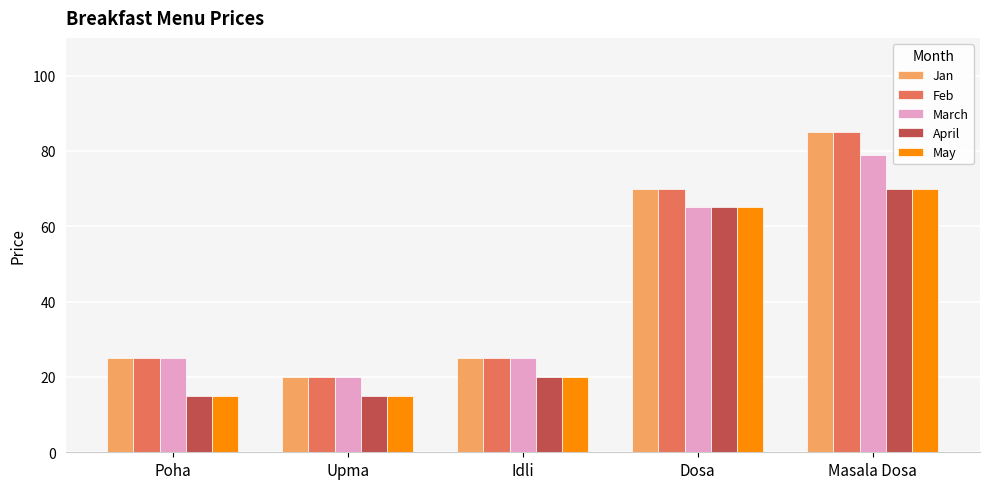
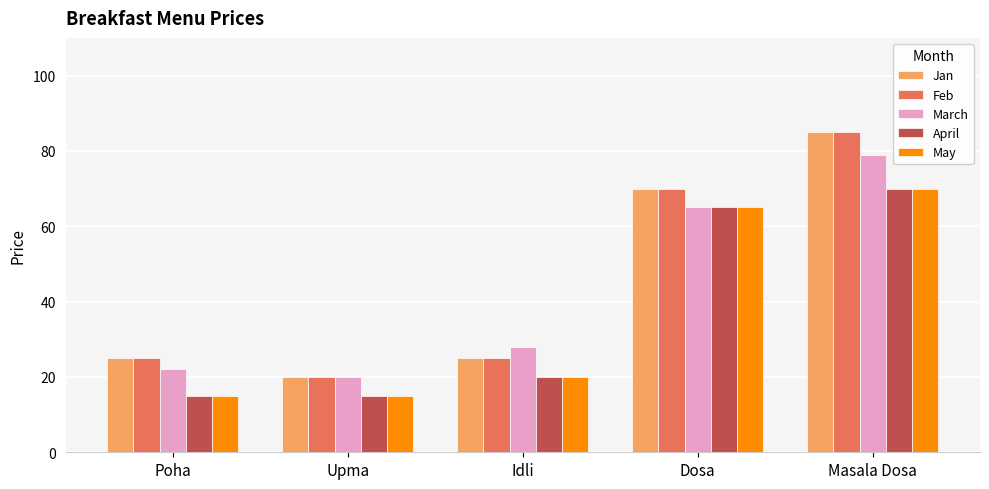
March, Poha: 25 -> 22
March, Idli: 25 -> 28
